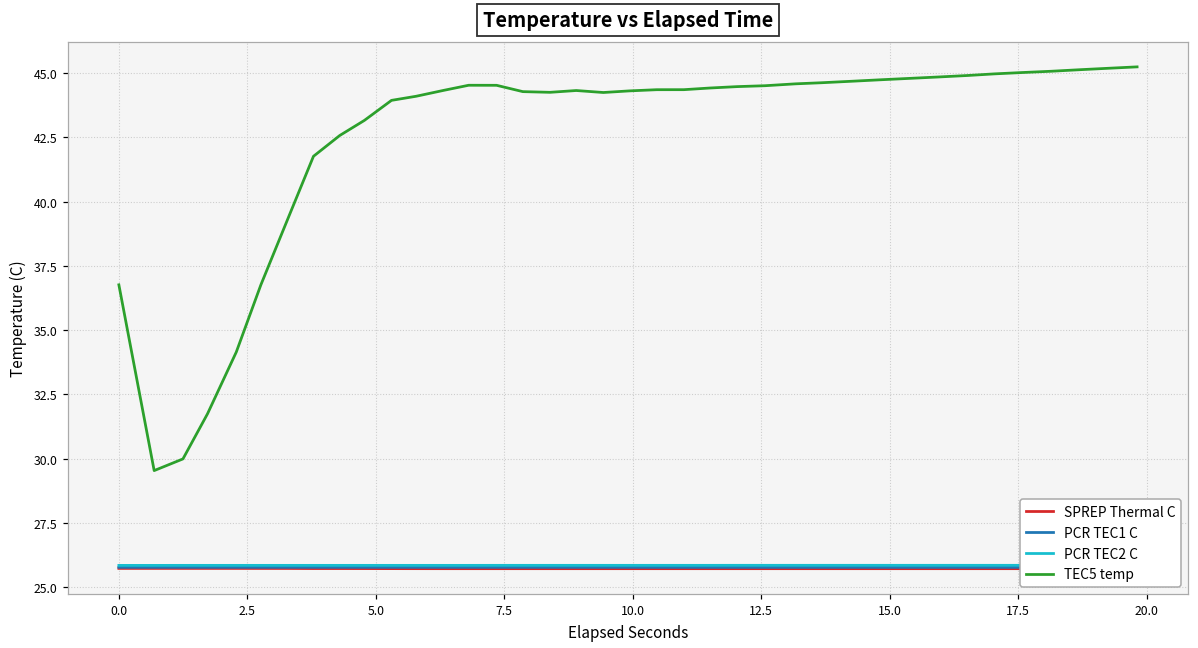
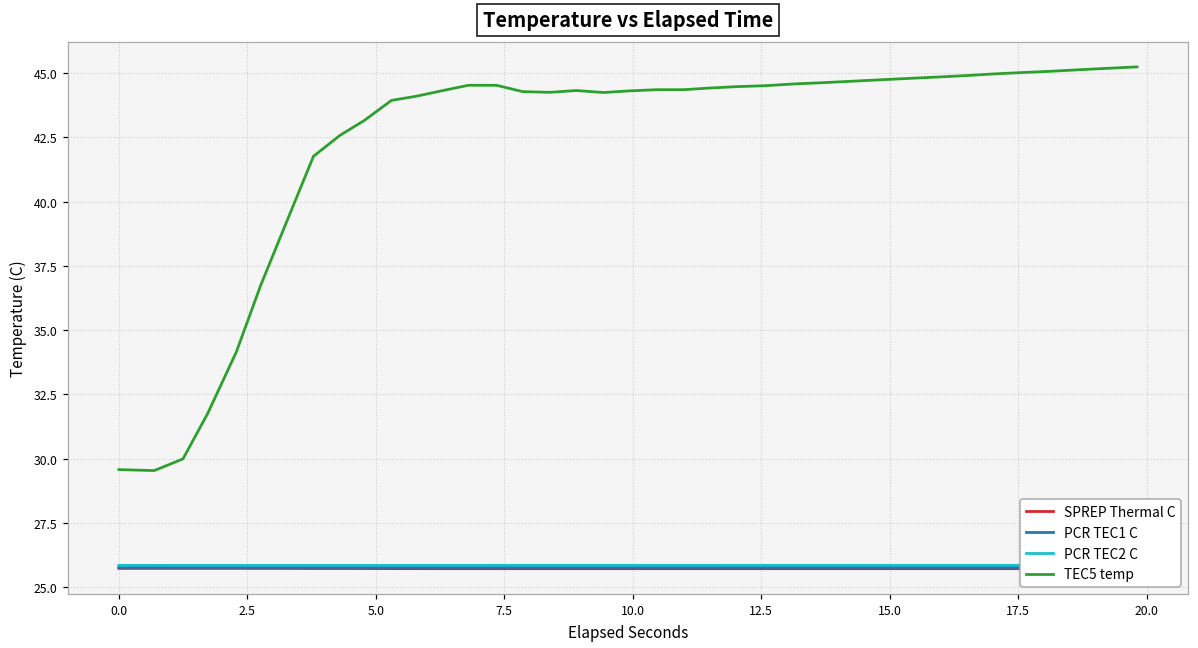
TEC5 temp, 0.0: 36.8 -> 29.6
